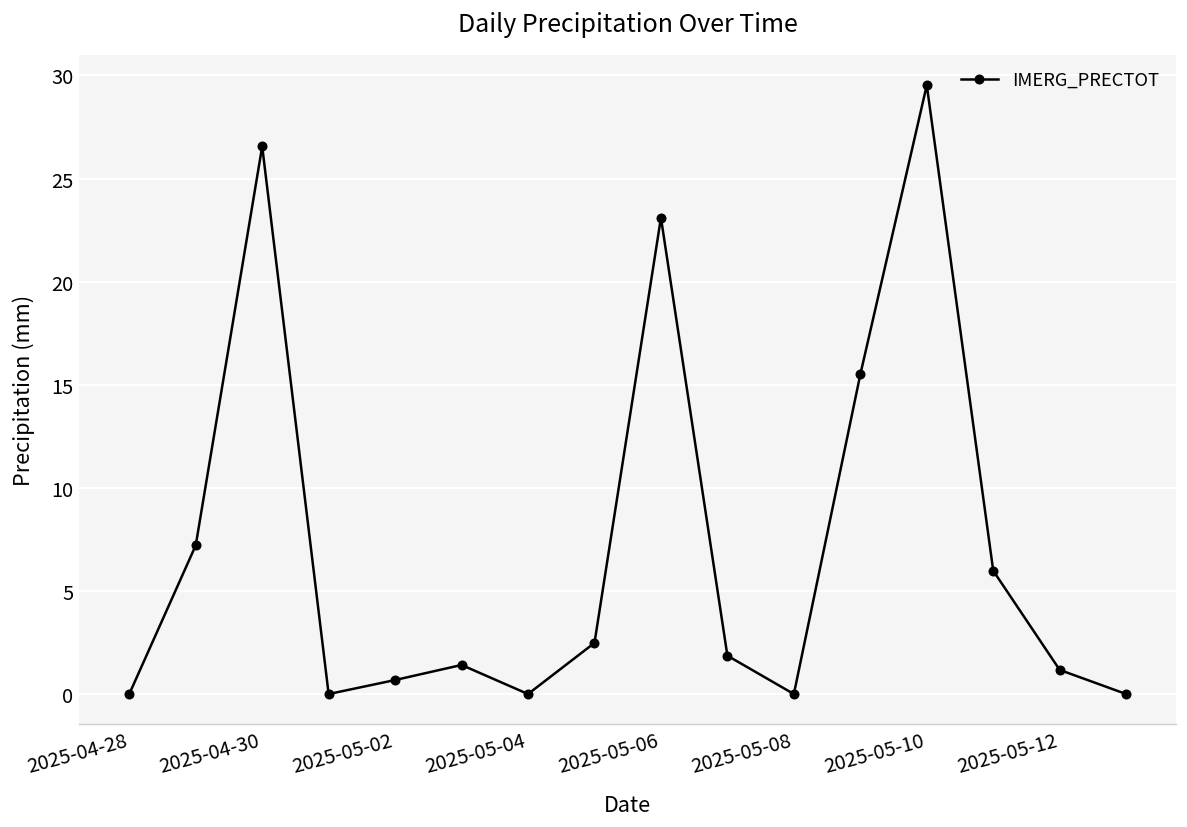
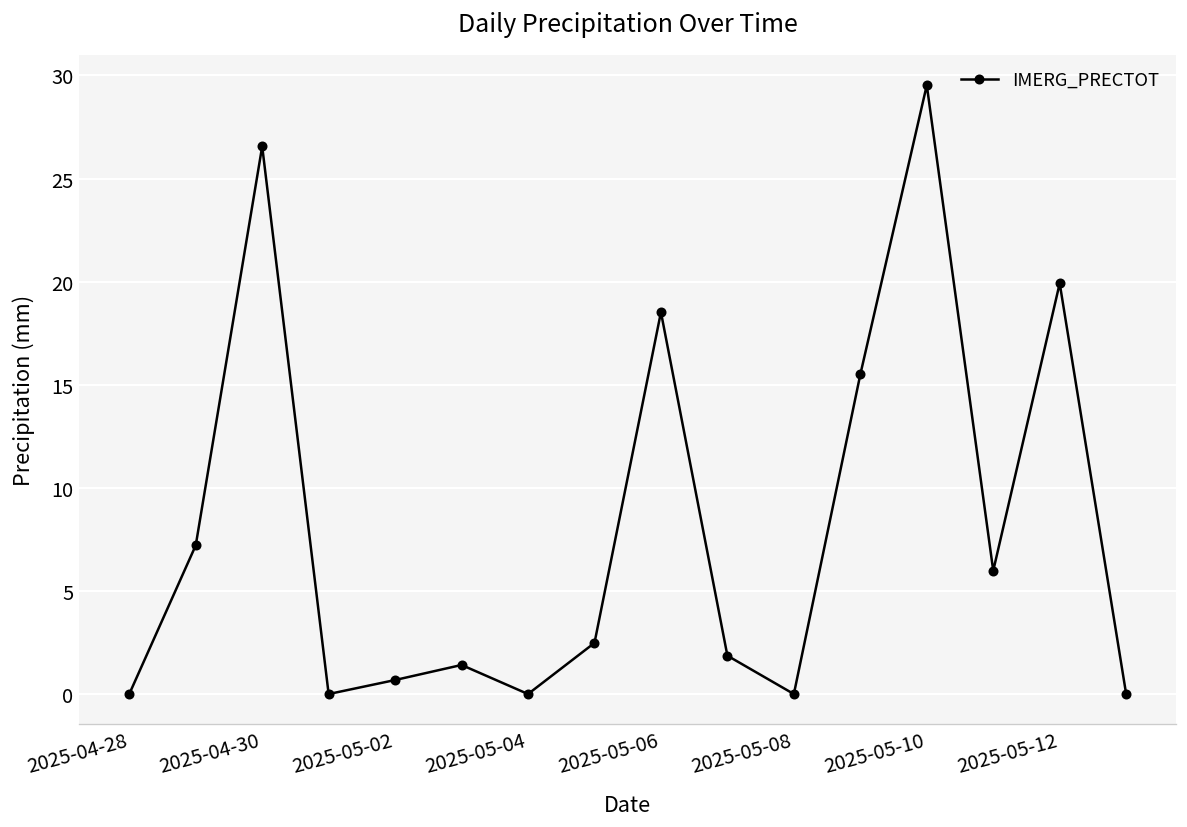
2025-05-06: 23.1 -> 18.5
2025-05-12: 1.2 -> 19.9
